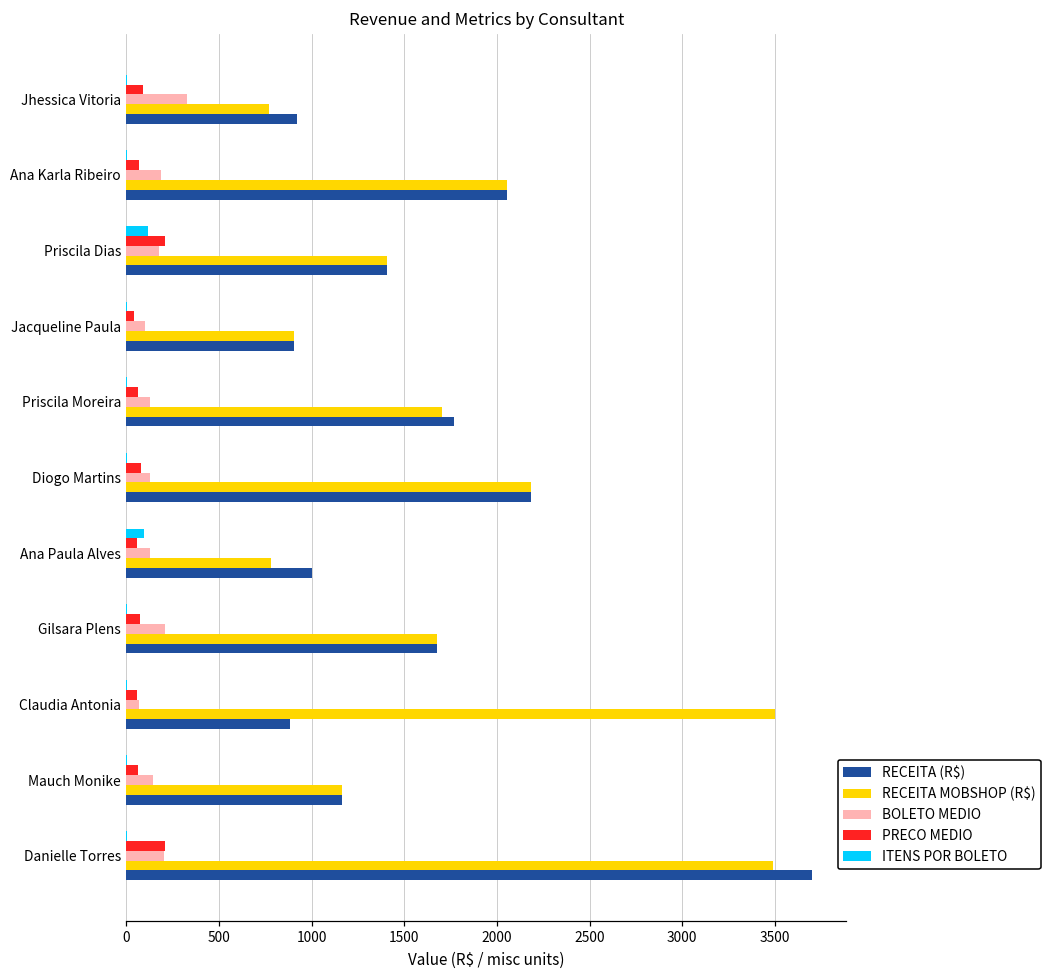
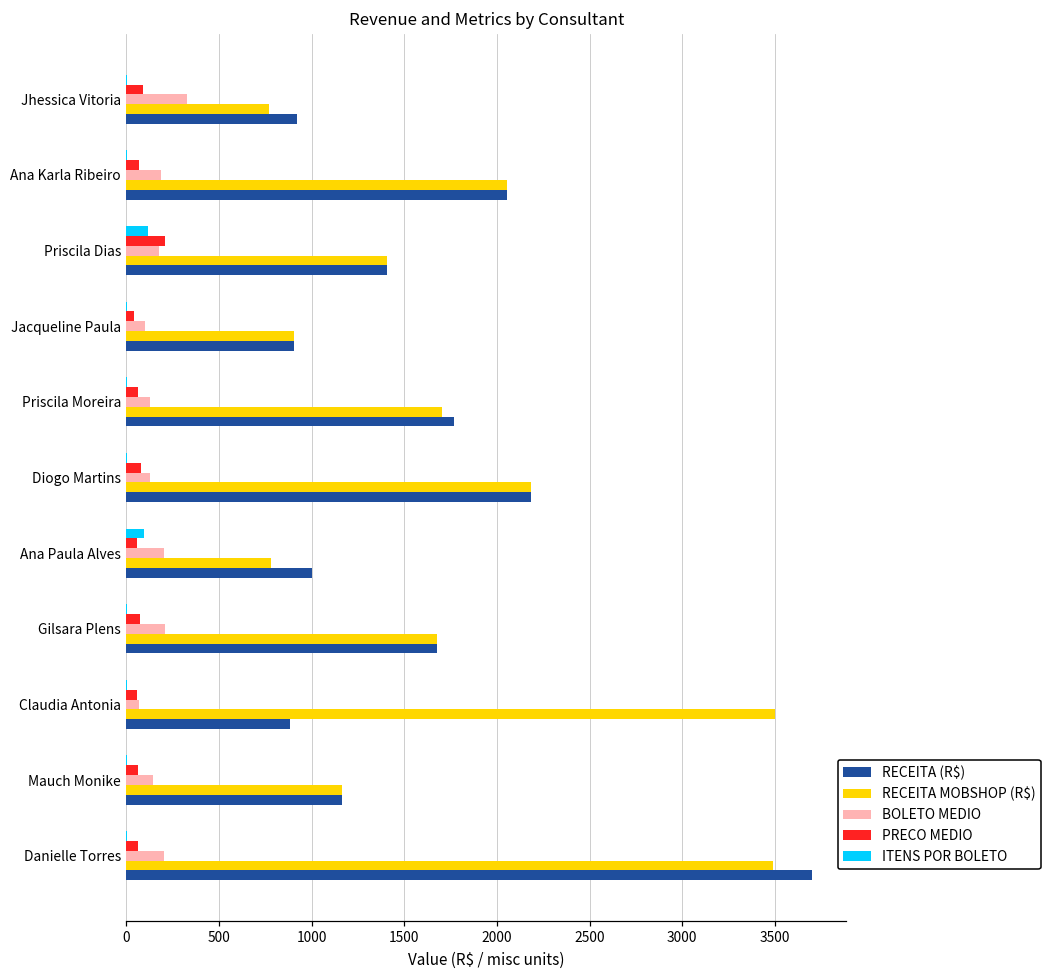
BOLETO MEDIO, Ana Paula Alves: 130 -> 200
PRECO MEDIO, Danielle Torres: 210 -> 60
